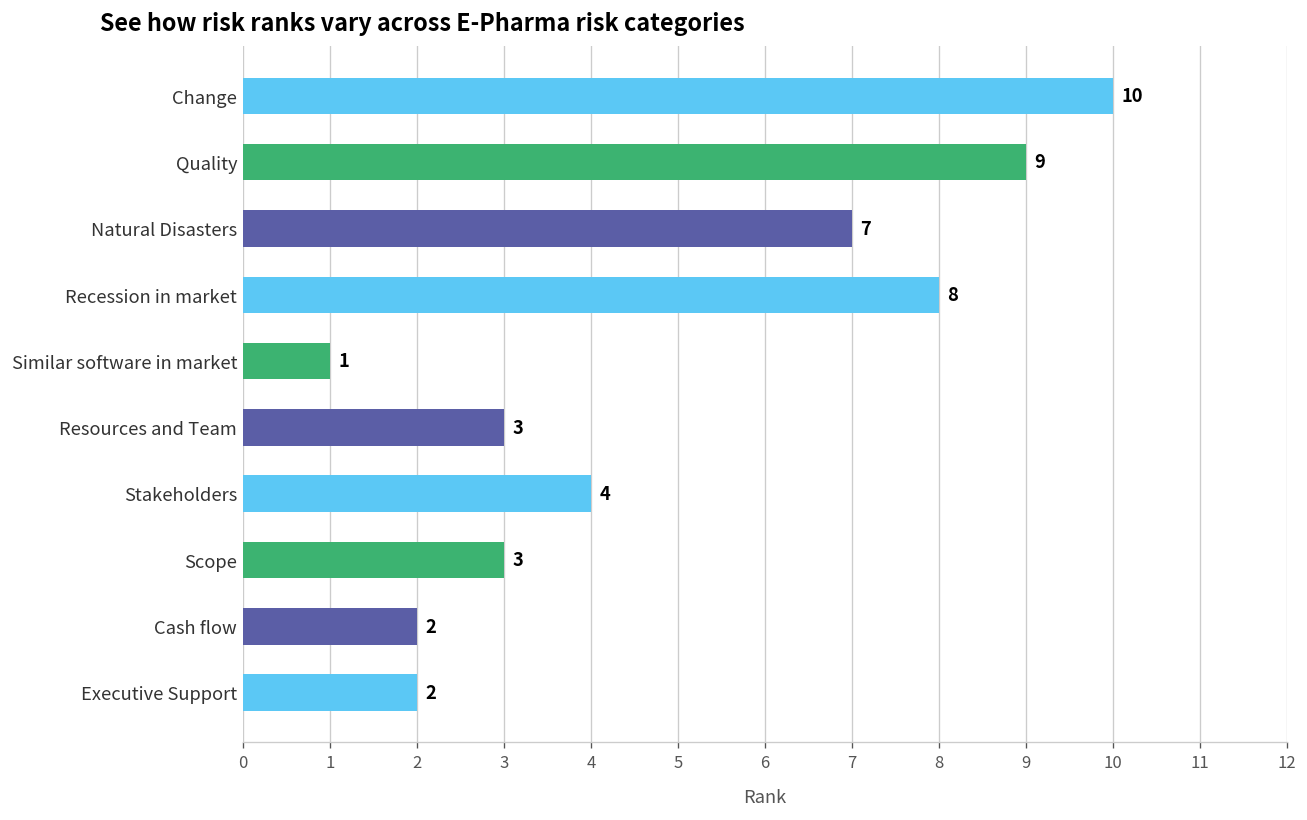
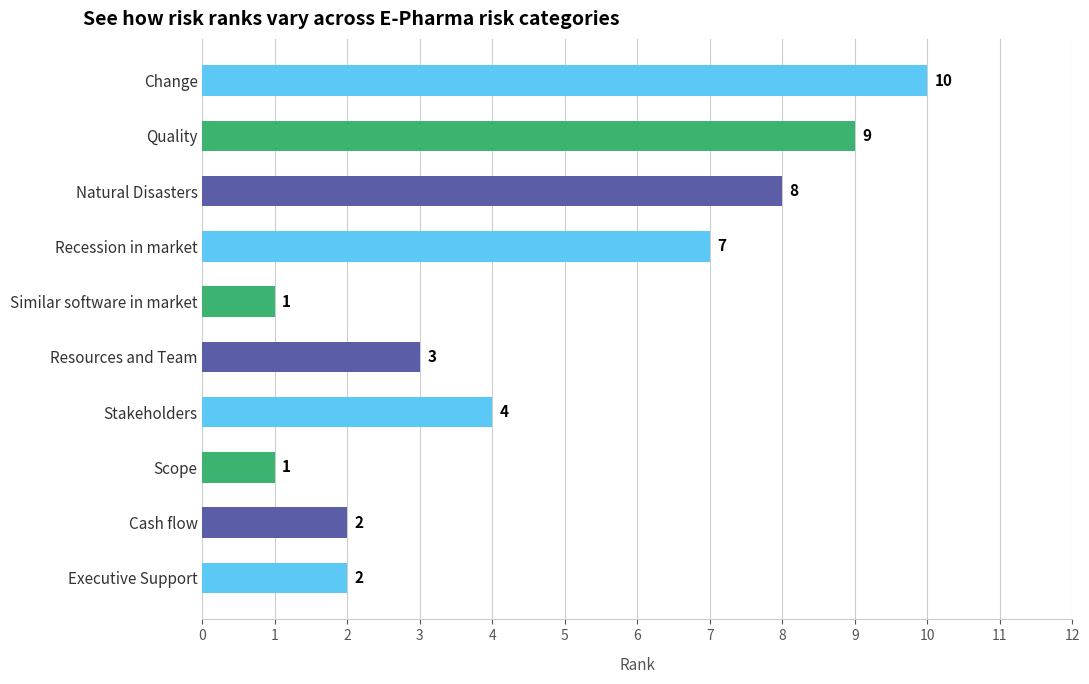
Natural Disasters: 7 -> 8
Recession in market: 8 -> 7
Scope: 3 -> 1
